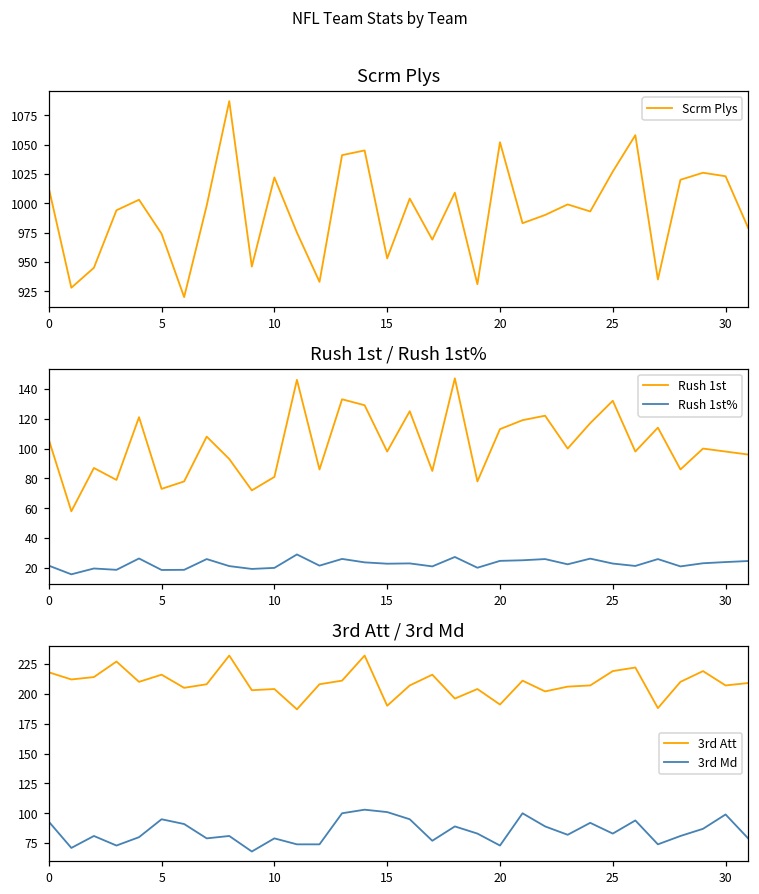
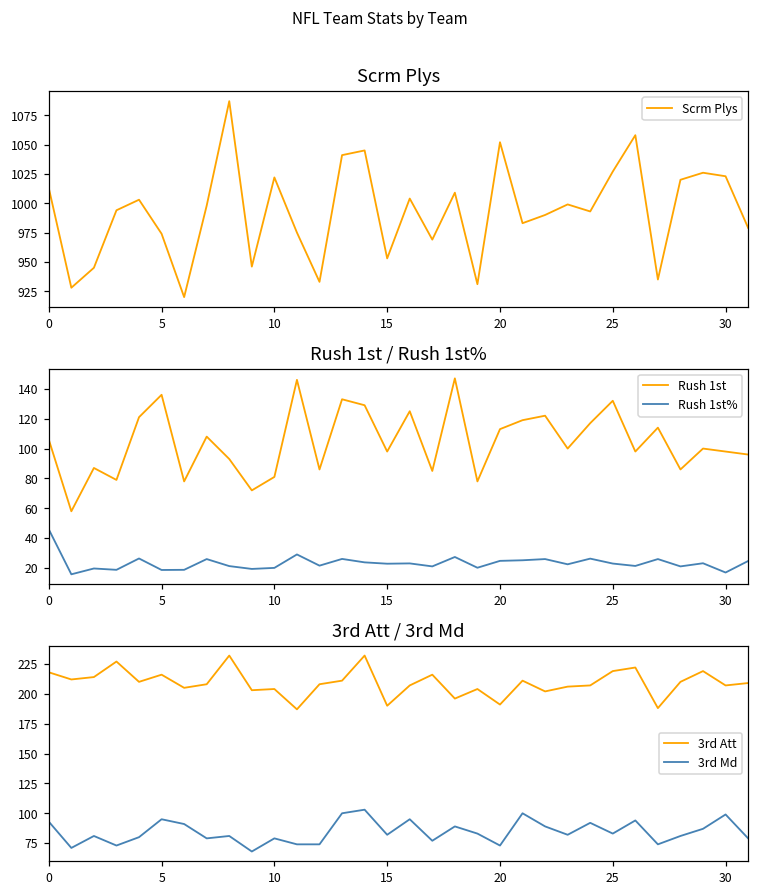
Rush 1st / Rush 1st%, Rush 1st%, 0: 22 -> 46
Rush 1st / Rush 1st%, Rush 1st, 5: 73 -> 136
Rush 1st / Rush 1st%, Rush 1st%, 30: 24 -> 17
3rd Att / 3rd Md, 3rd Md, 15: 101 -> 82
